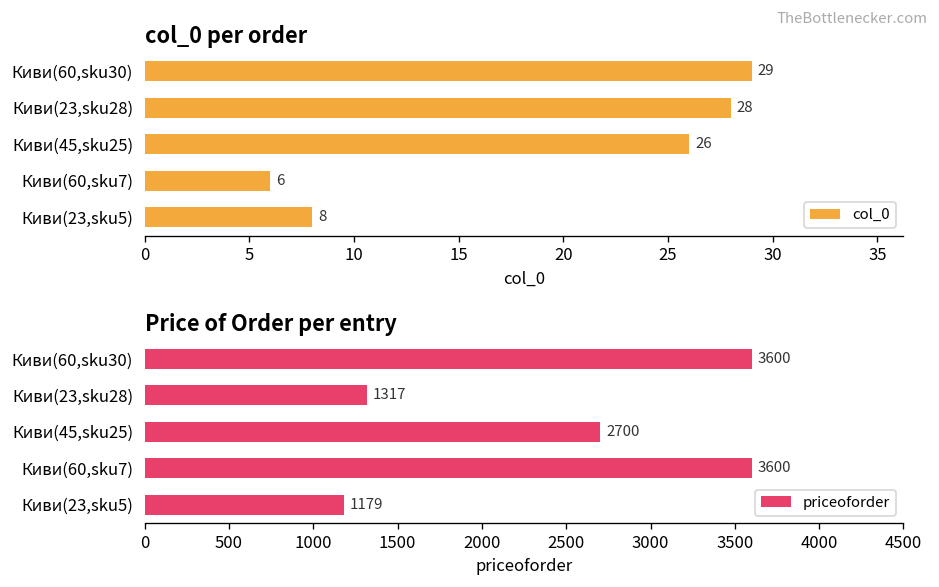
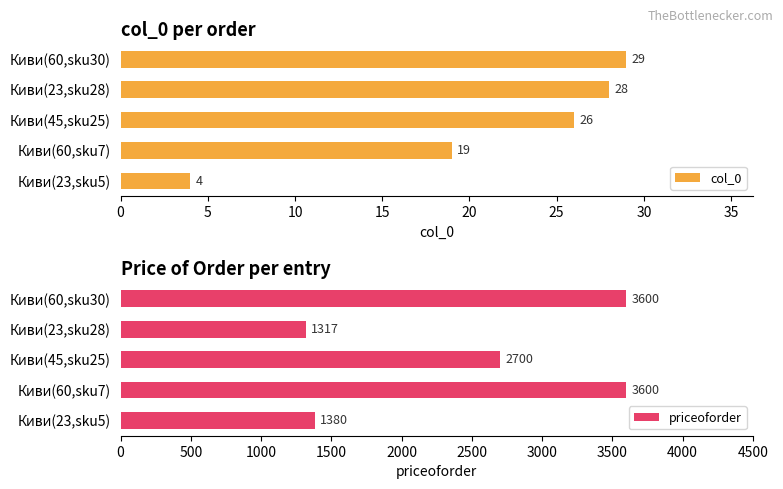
col_0 per order, Киви(60,sku7): 6 -> 19
col_0 per order, Киви(23,sku5): 8 -> 4
Price of Order per entry, Киви(23,sku5): 1179 -> 1380
